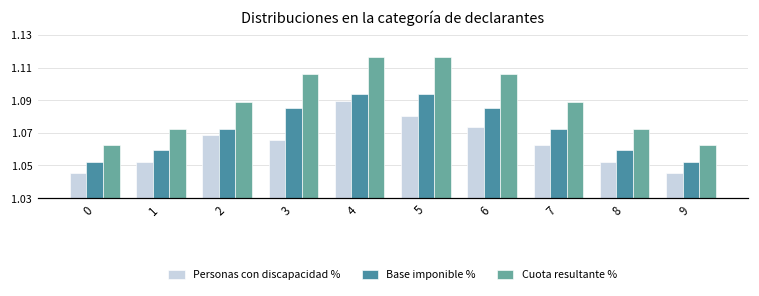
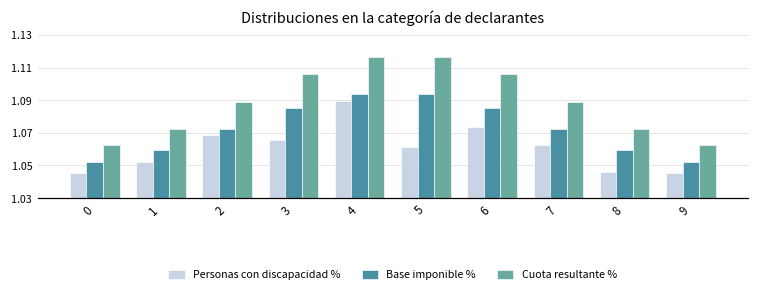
Personas con discapacidad %, 5: 1.080 -> 1.062
Personas con discapacidad %, 8: 1.052 -> 1.046
